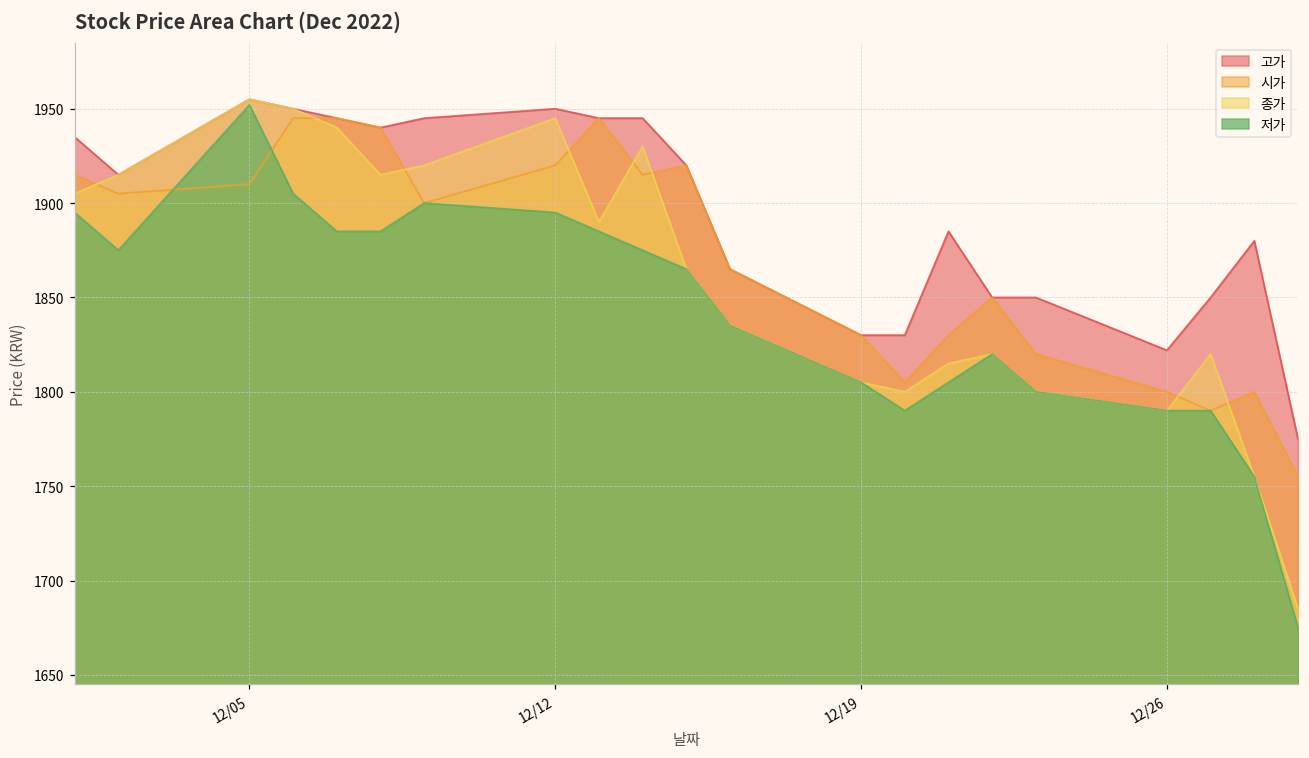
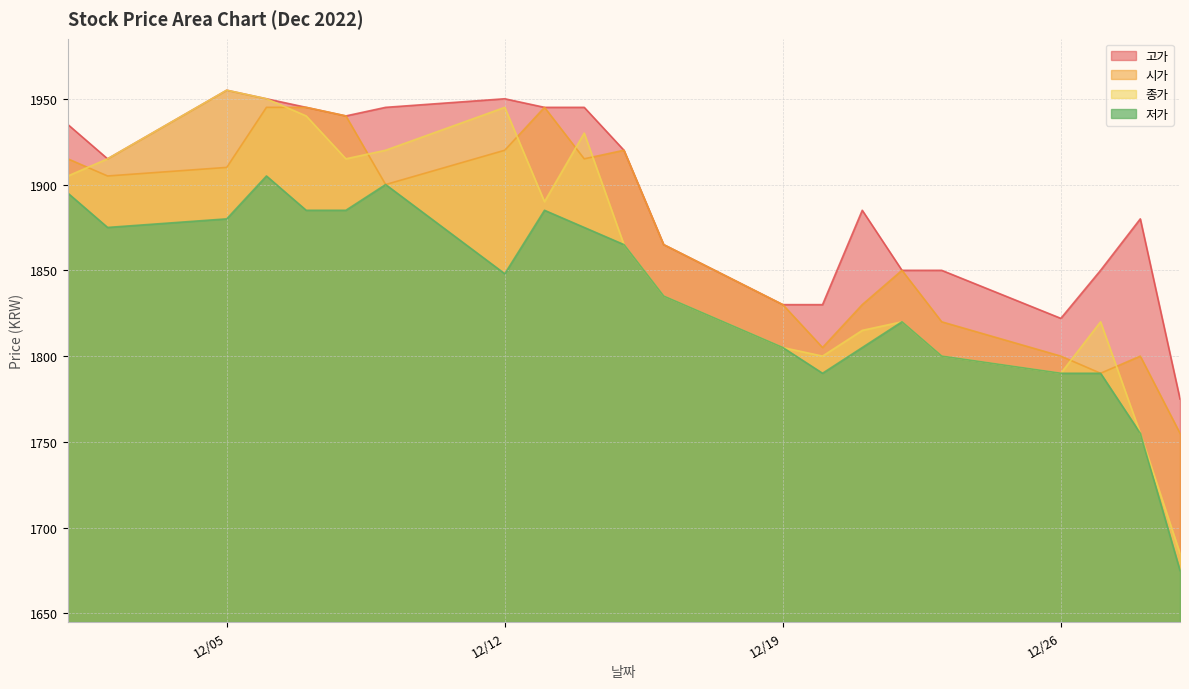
저가, 12/05: 1952 -> 1880
저가, 12/12: 1895 -> 1848
